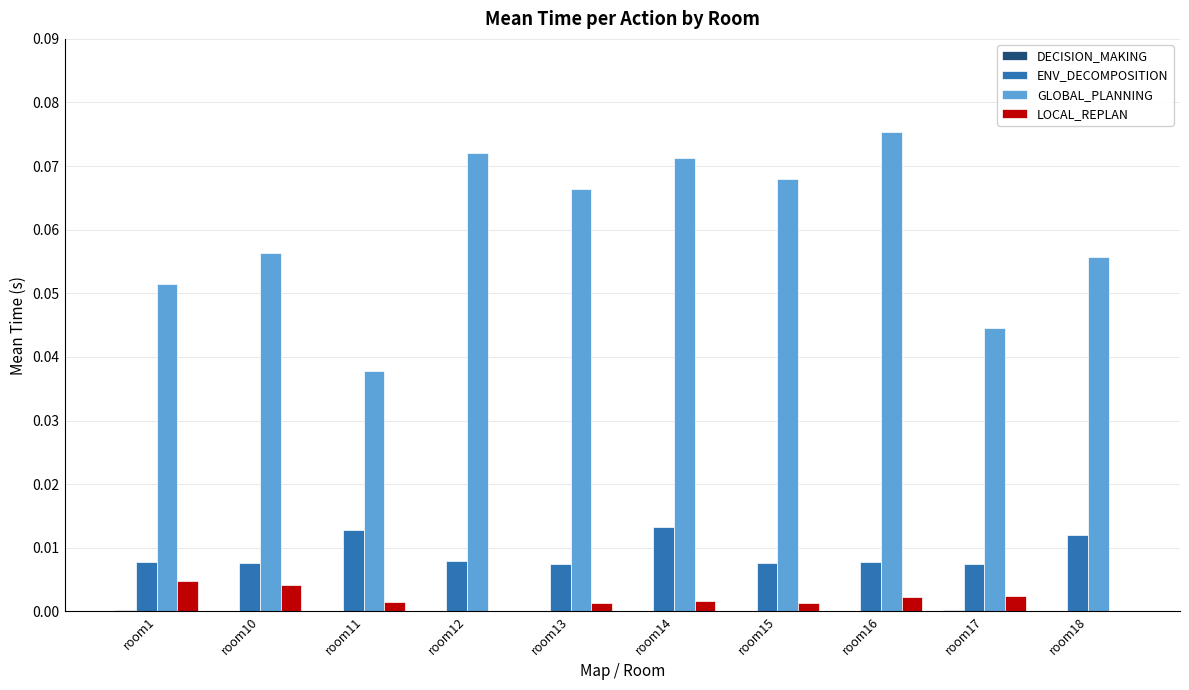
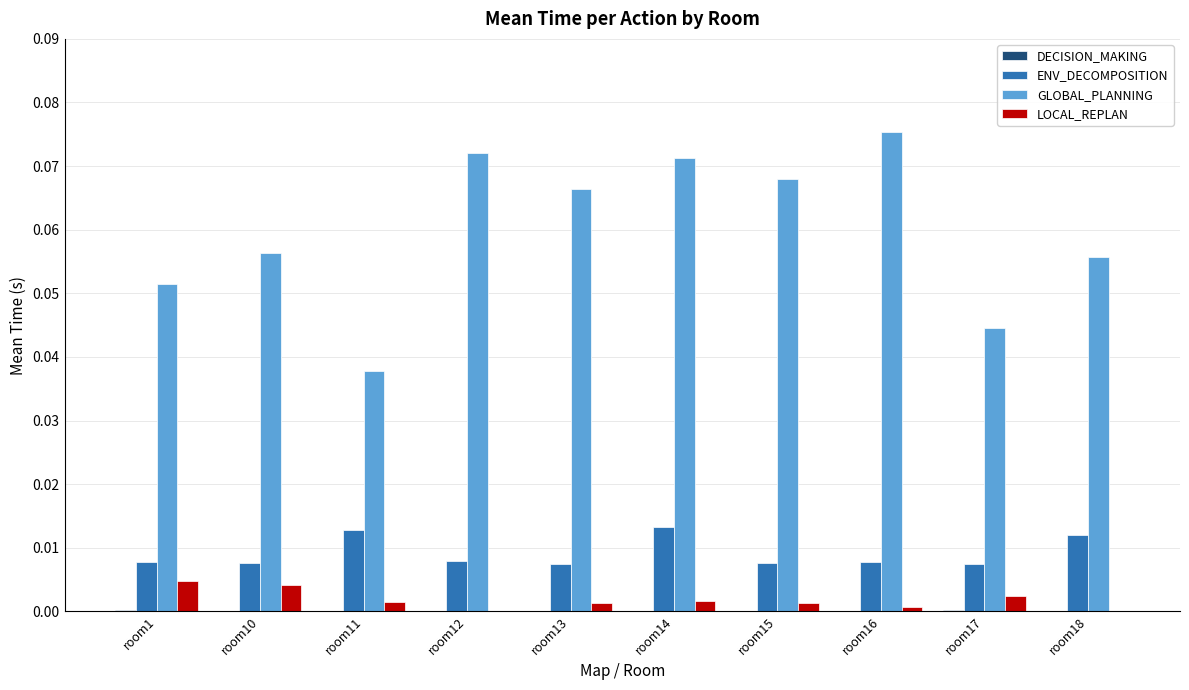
LOCAL_REPLAN, room16: 0.002 -> 0.001
